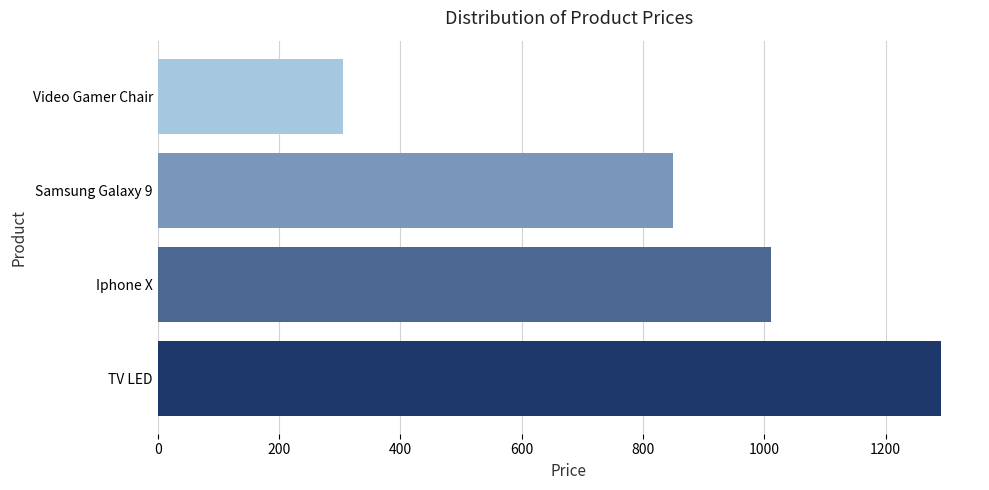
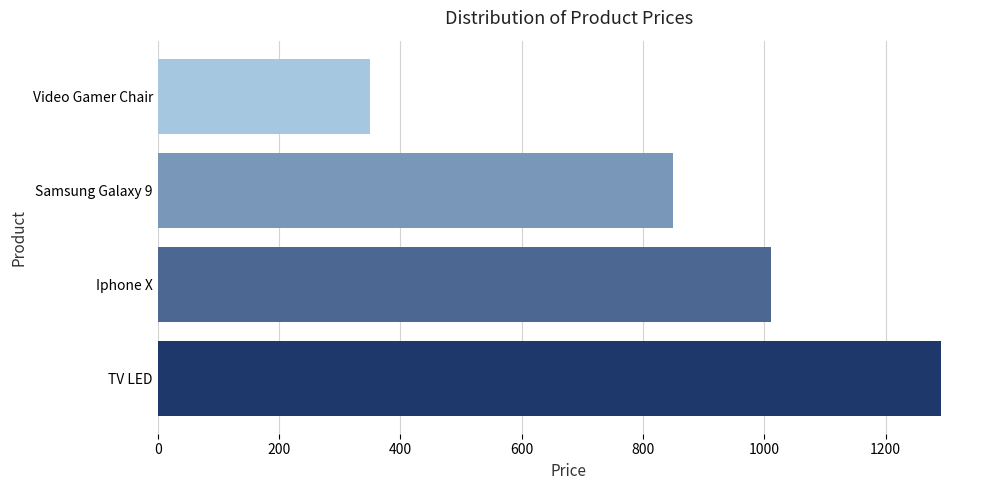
Video Gamer Chair: 310 -> 350
